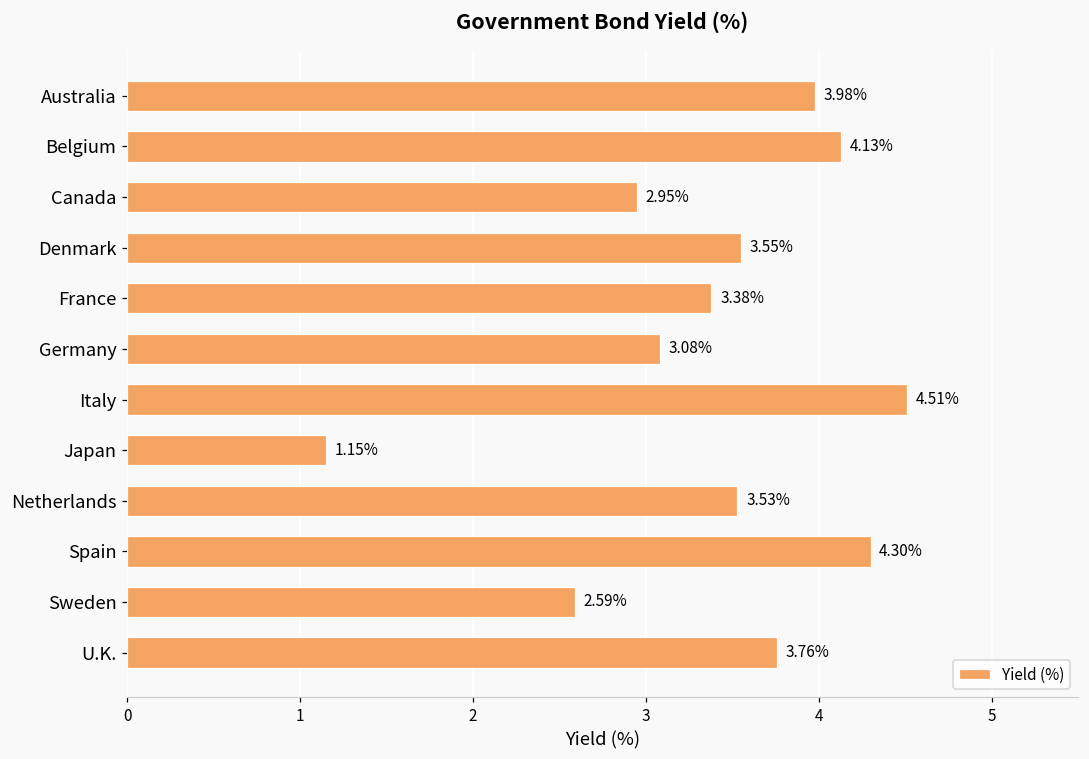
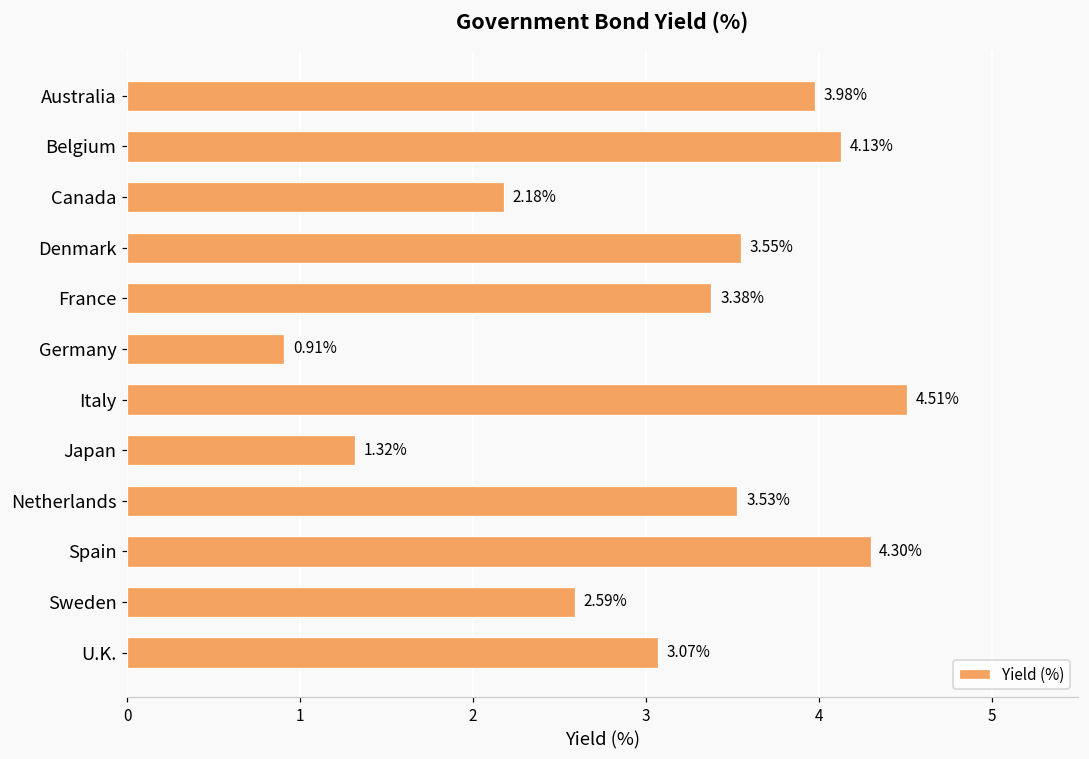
Canada: 2.95% -> 2.18%
Germany: 3.08% -> 0.91%
Japan: 1.15% -> 1.32%
U.K.: 3.76% -> 3.07%
